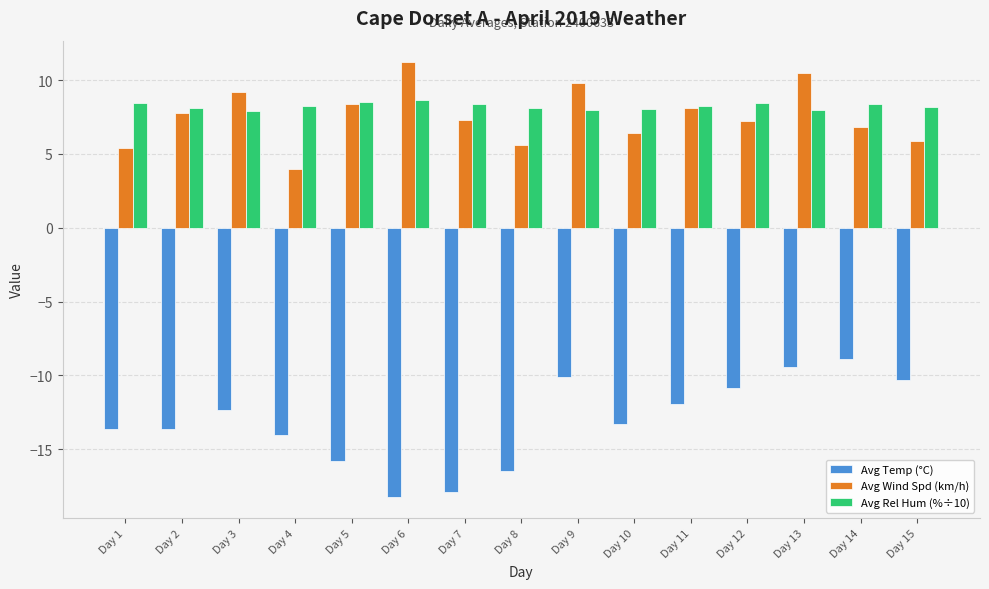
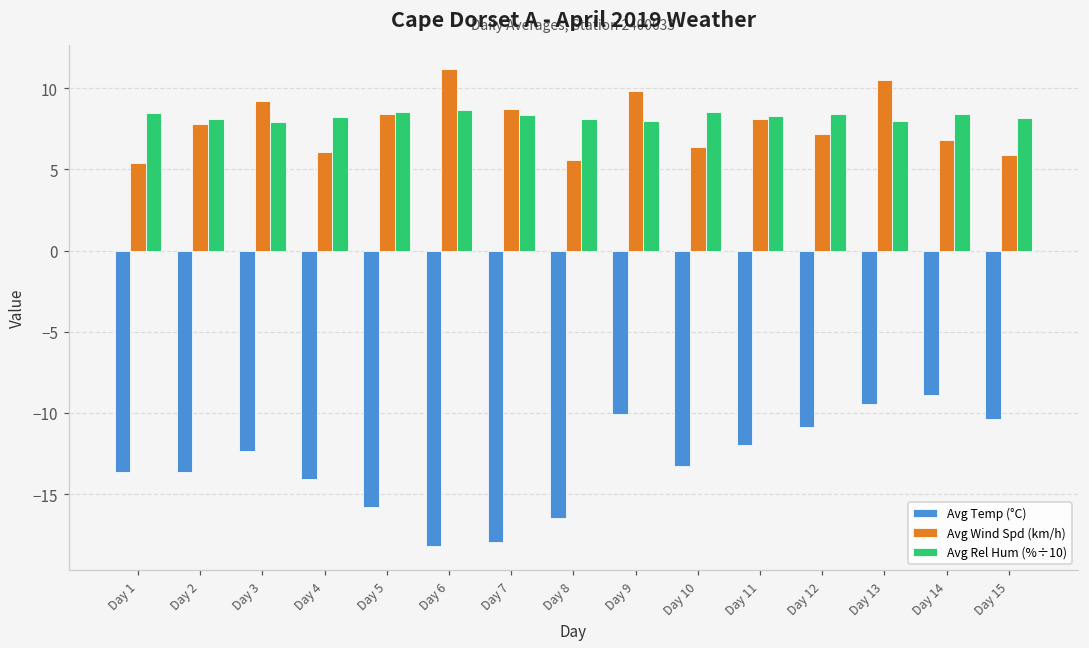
Avg Wind Spd (km/h), Day 4: 4.0 -> 6.1
Avg Wind Spd (km/h), Day 7: 7.3 -> 8.7
Avg Rel Hum (%÷10), Day 10: 8.0 -> 8.6
